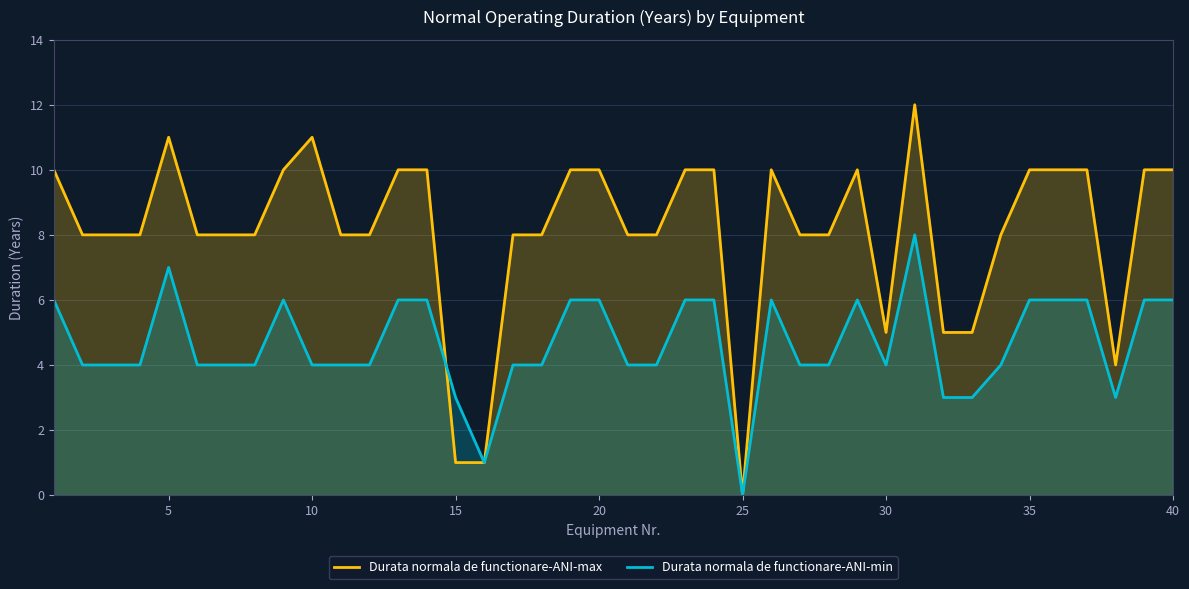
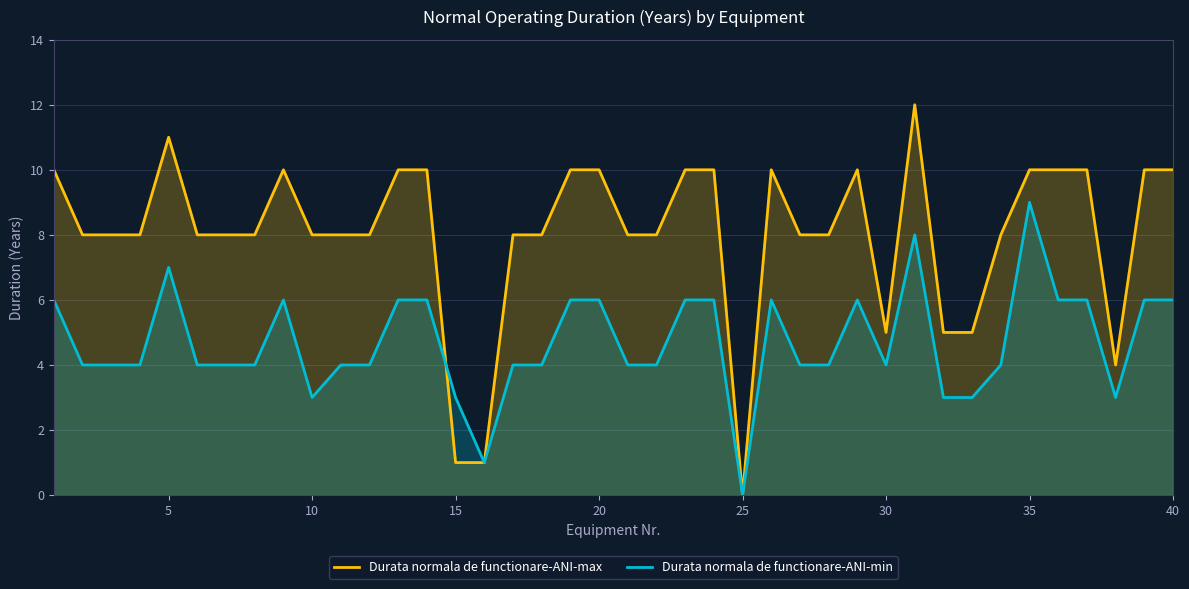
Durata normala de functionare-ANI-max, 10: 11 -> 8
Durata normala de functionare-ANI-min, 10: 4 -> 3
Durata normala de functionare-ANI-min, 35: 6 -> 9
